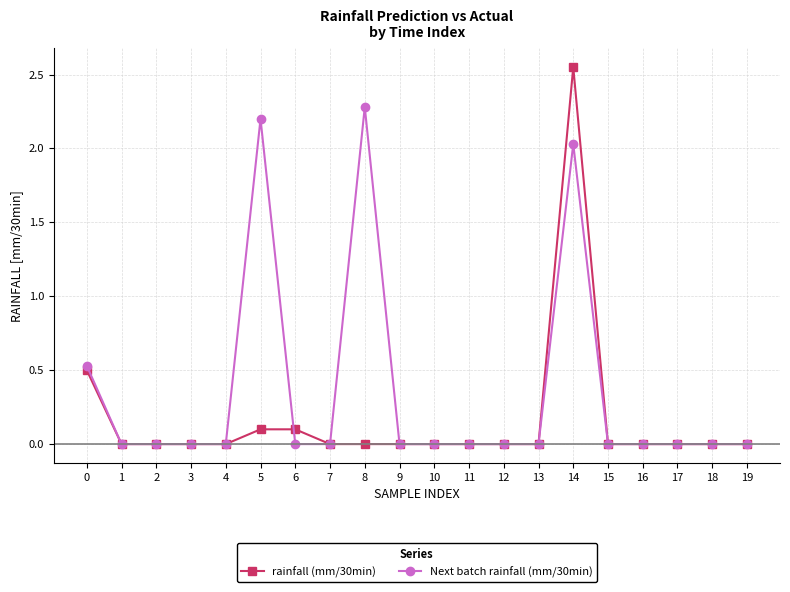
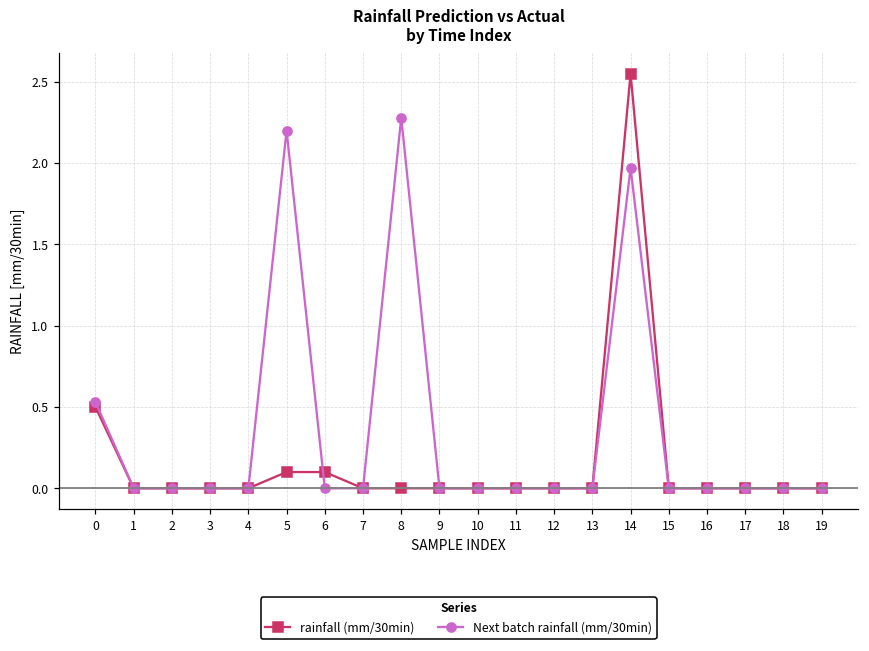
Next batch rainfall (mm/30min), 14: 2.03 -> 1.97
